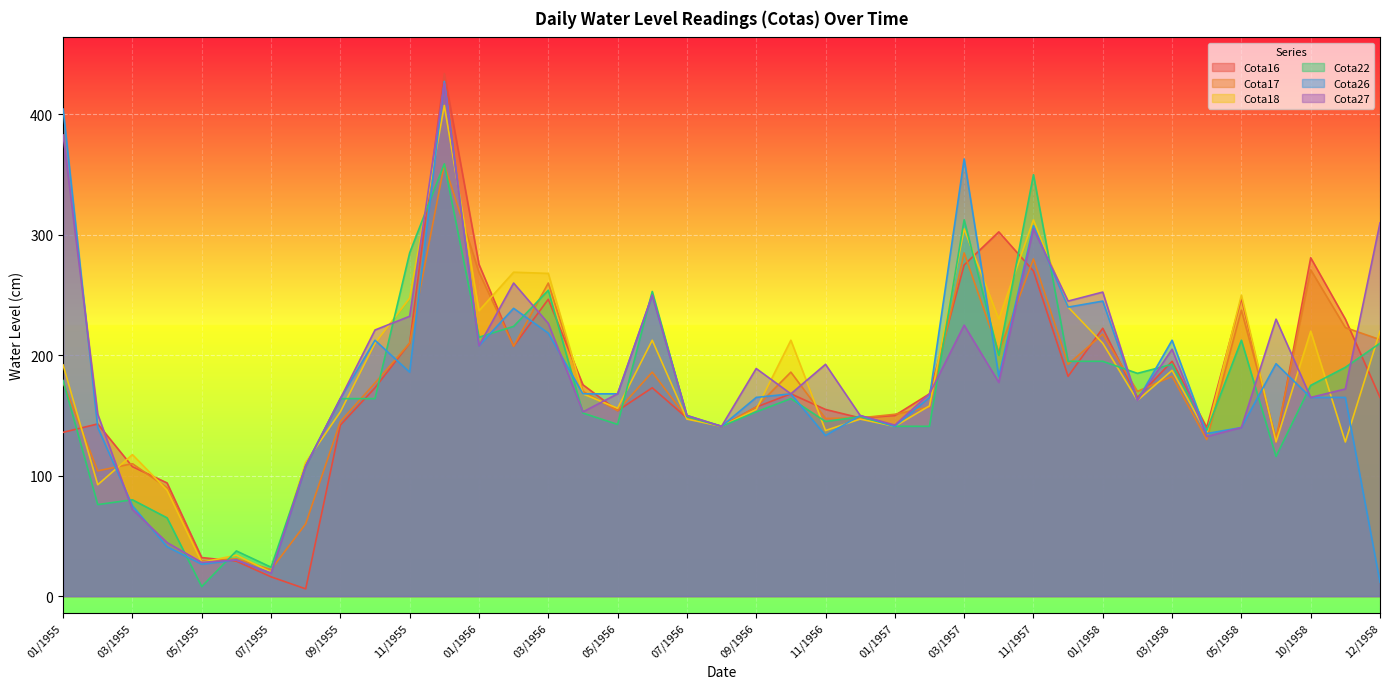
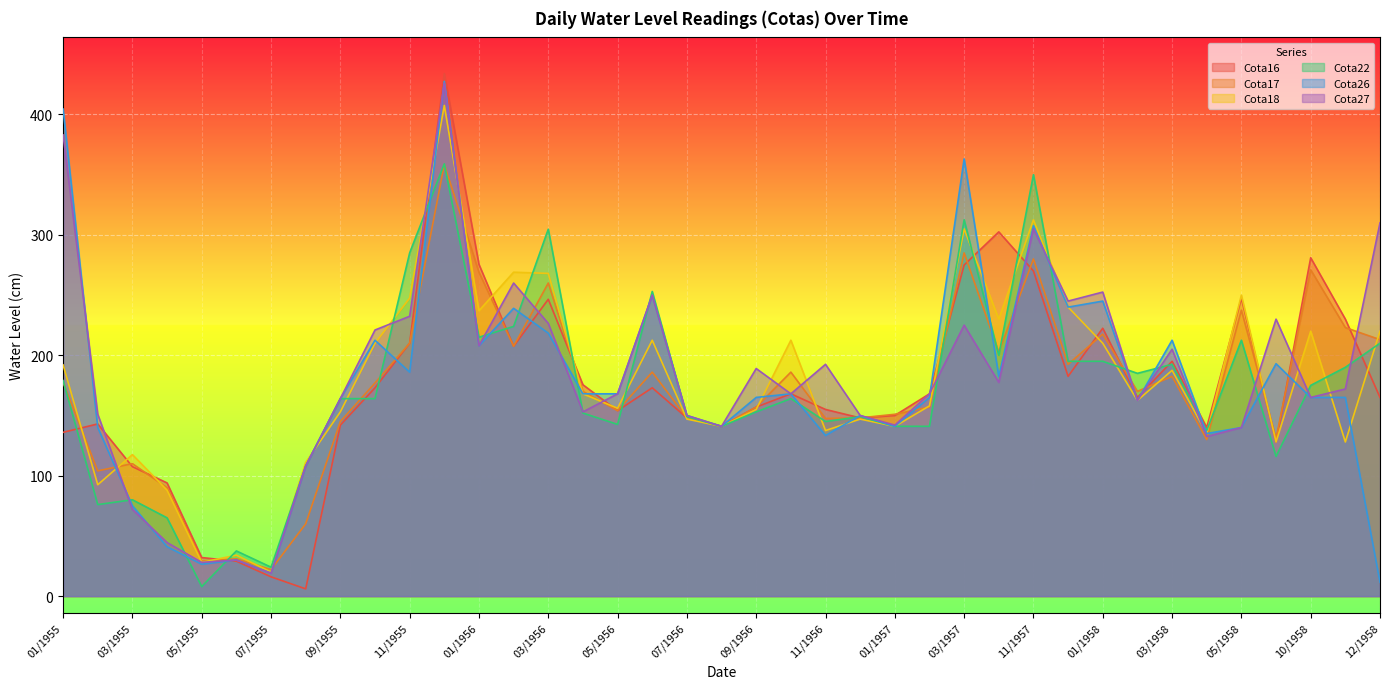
Cota22, 03/1956: 254 -> 305
